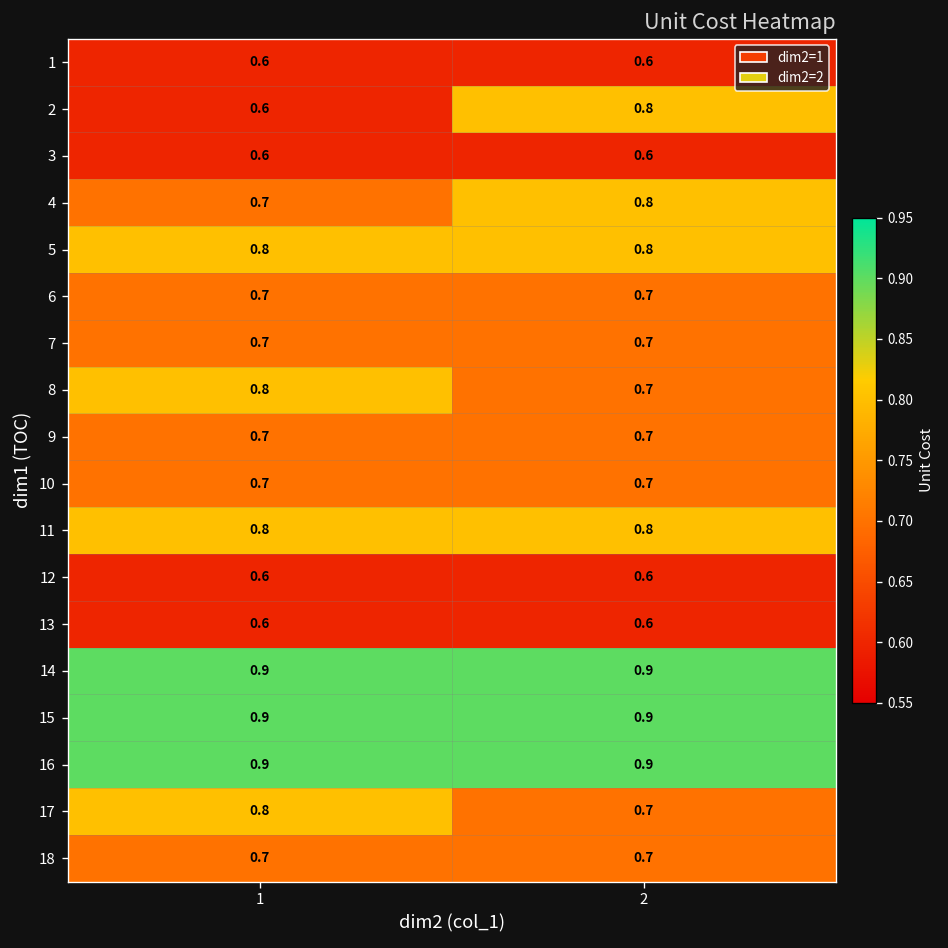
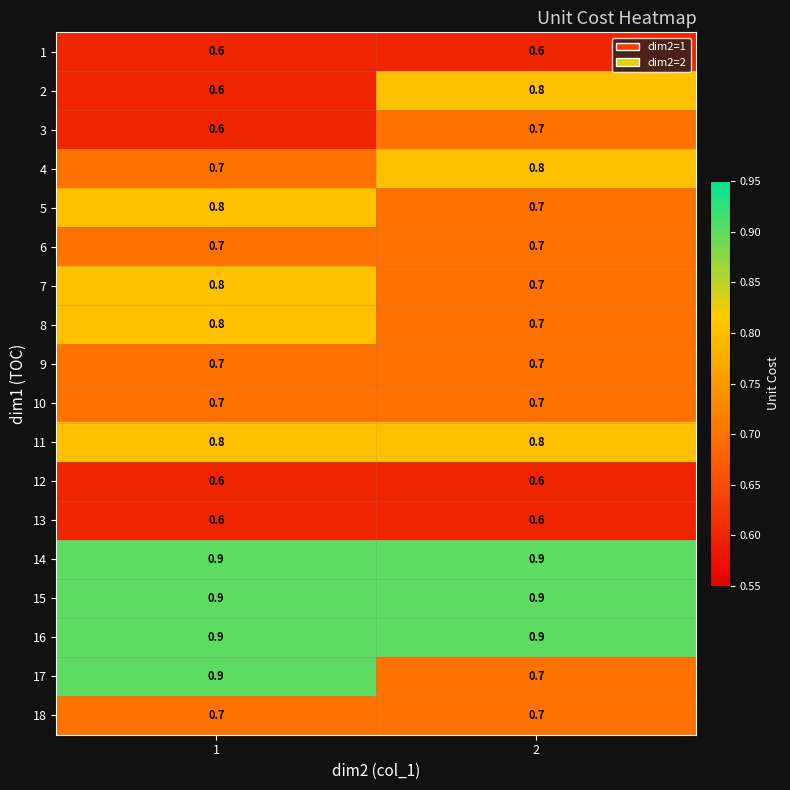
3, 2: 0.6 -> 0.7
5, 2: 0.8 -> 0.7
7, 1: 0.7 -> 0.8
17, 1: 0.8 -> 0.9
